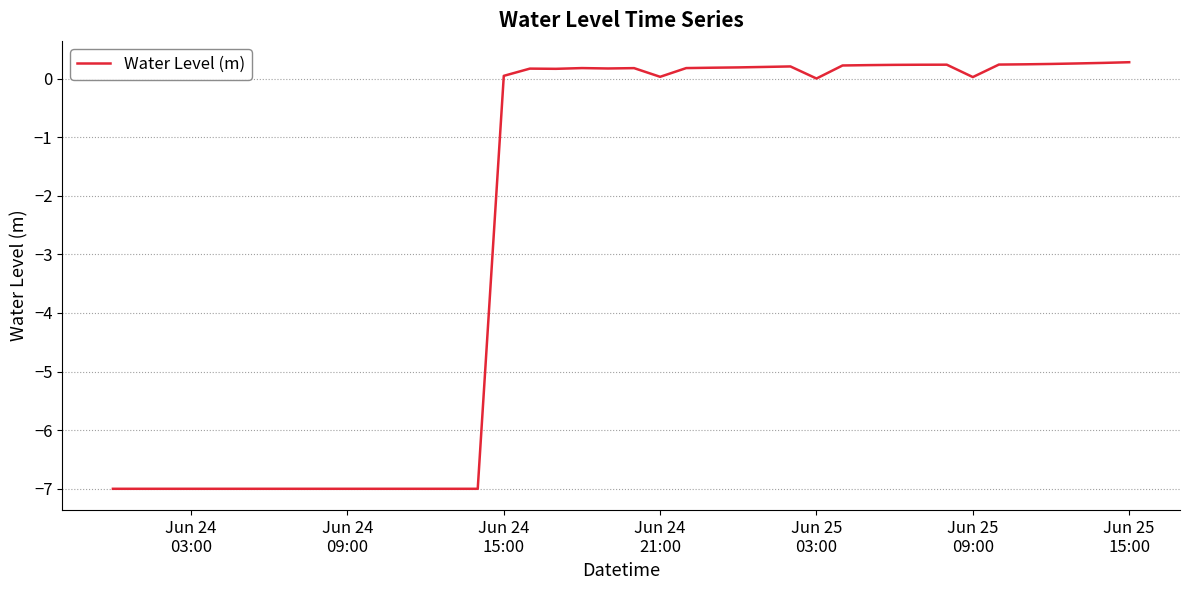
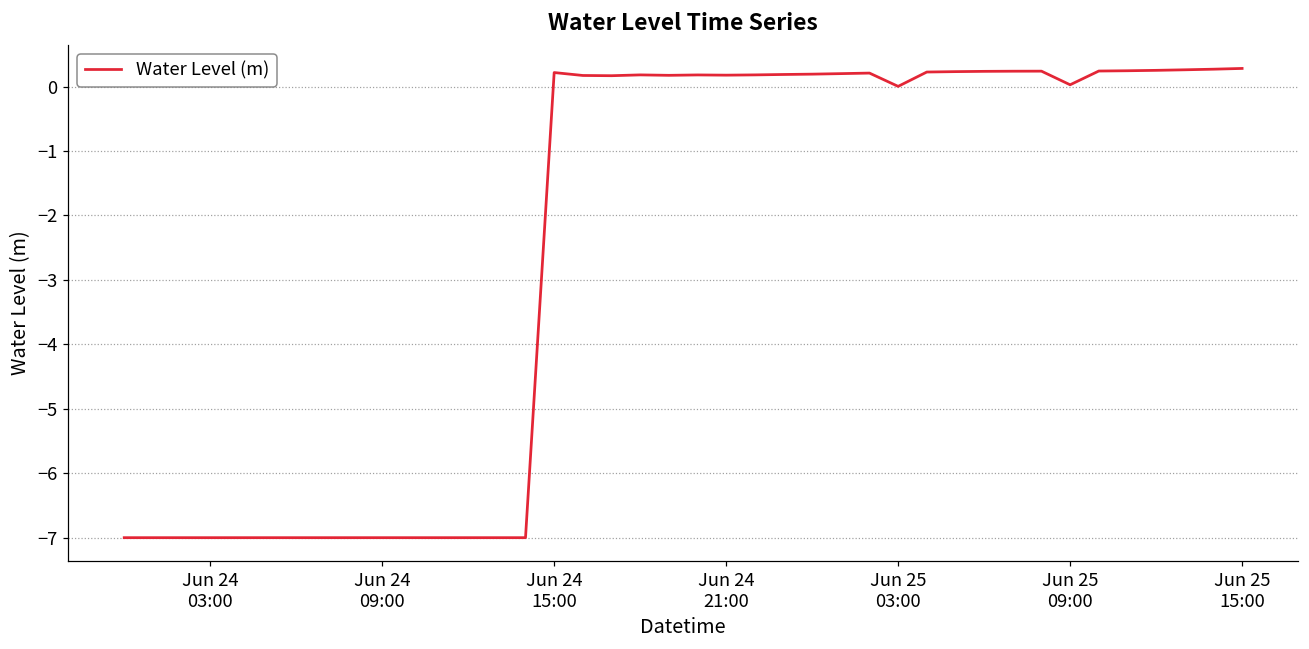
Jun 24 15:00: 0.0 -> 0.2
Jun 24 21:00: 0.0 -> 0.2
